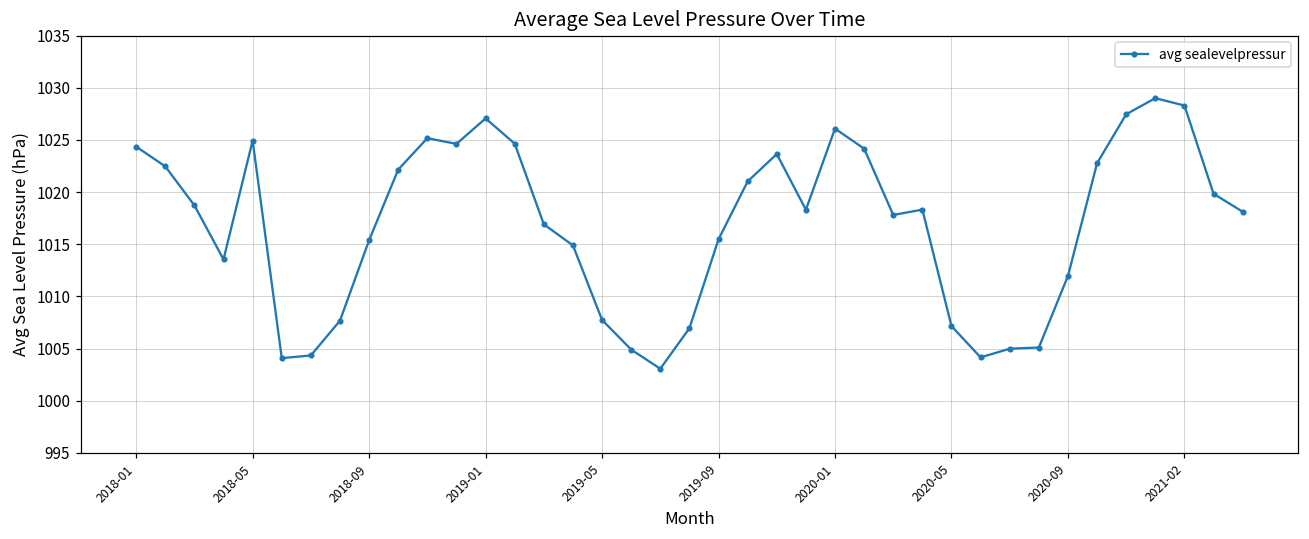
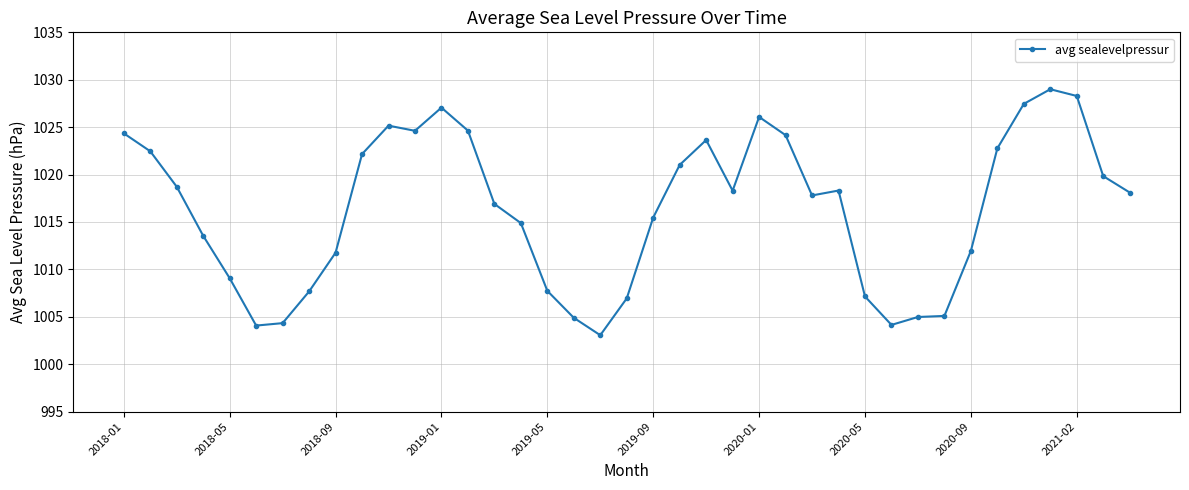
2018-05: 1025 -> 1009
2018-09: 1015 -> 1012
